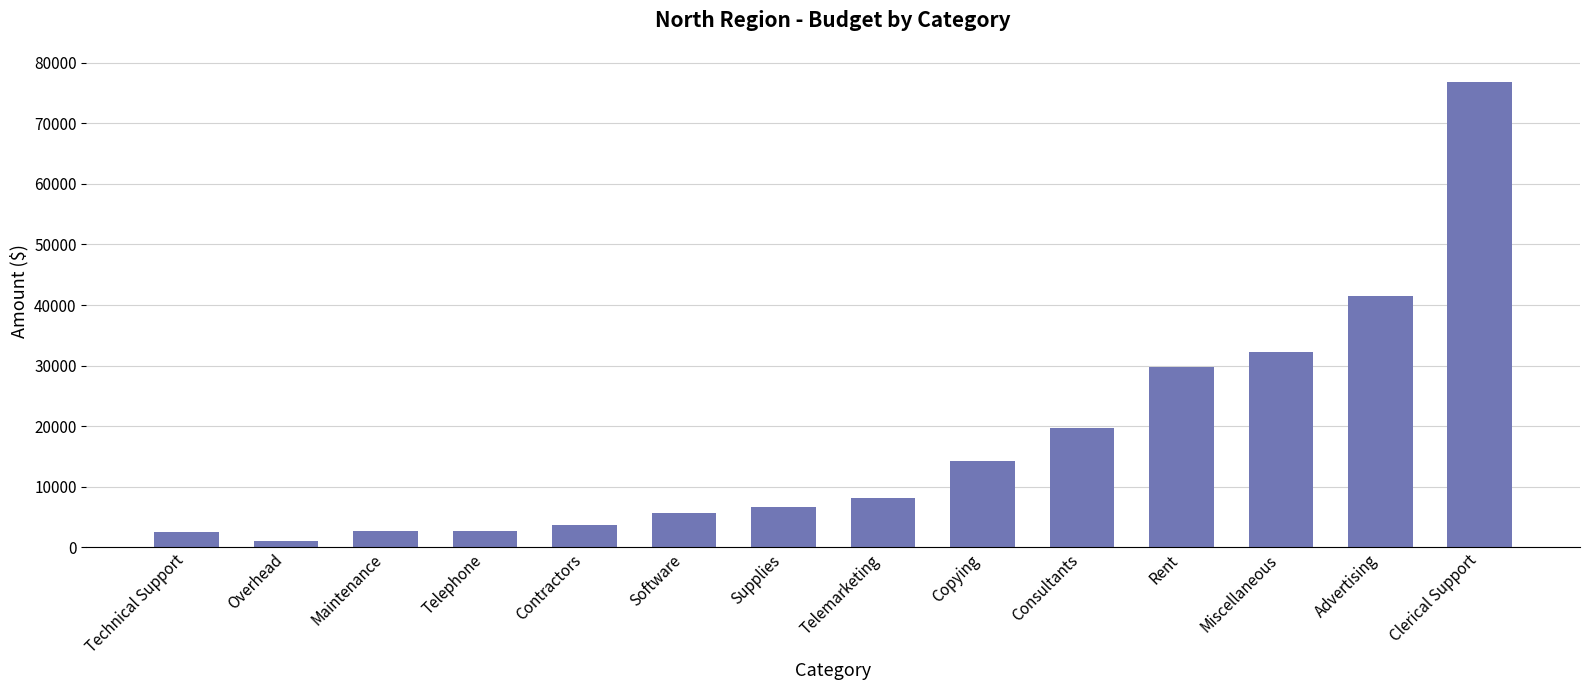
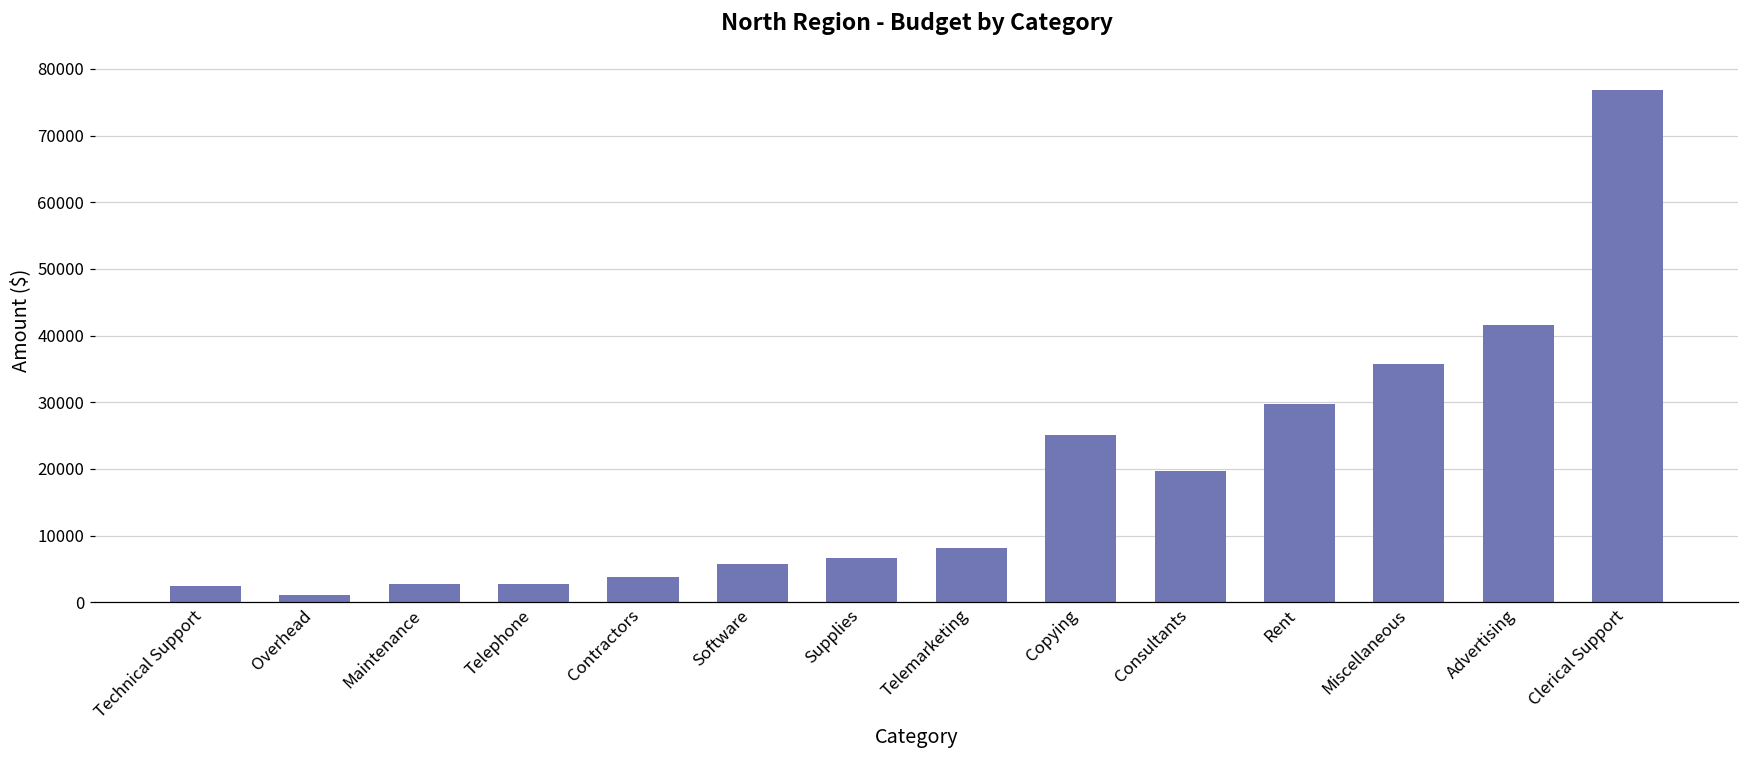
Copying: 14000 -> 25000
Miscellaneous: 32000 -> 36000
